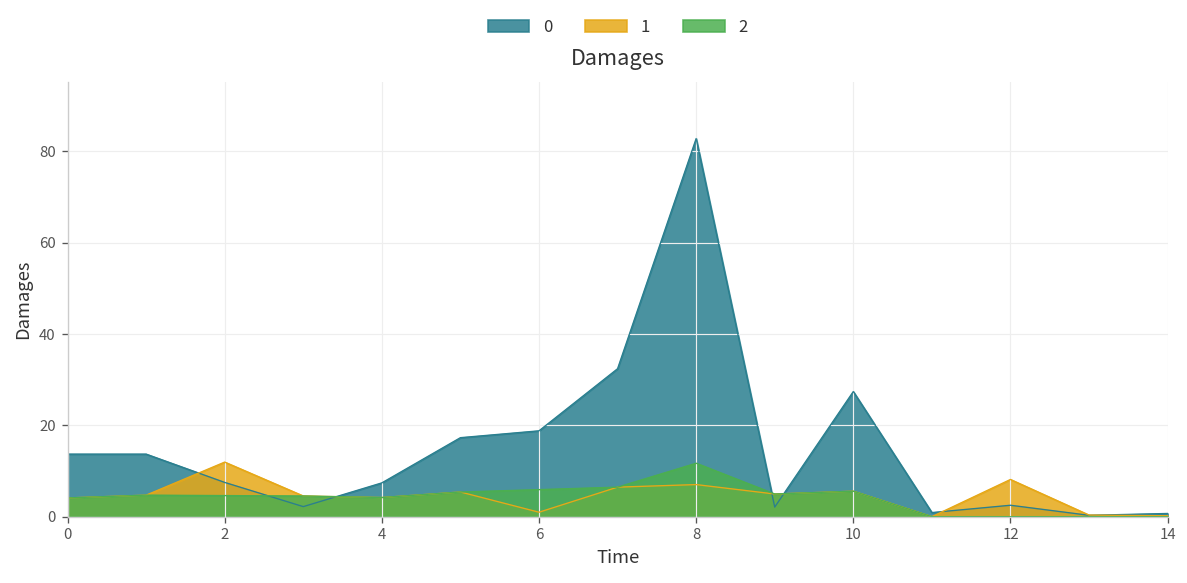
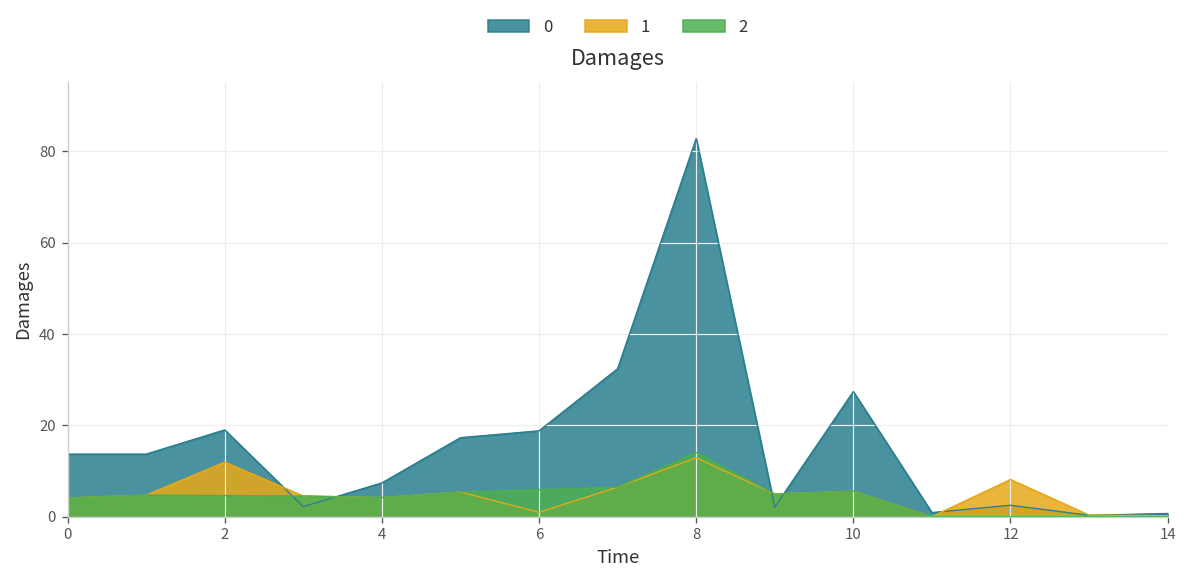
0, 2: 8 -> 19
1, 8: 7 -> 13
2, 8: 12 -> 14
